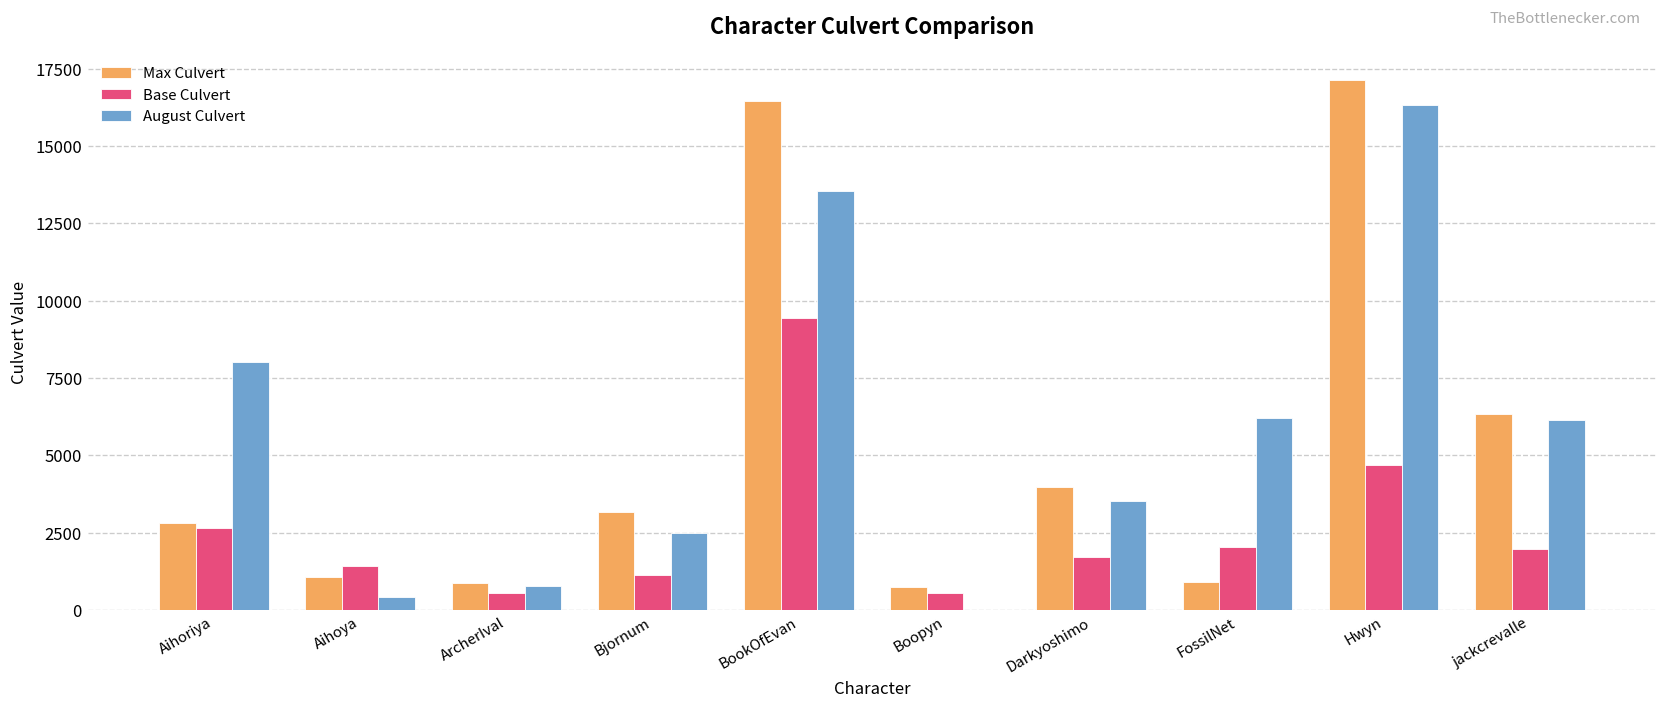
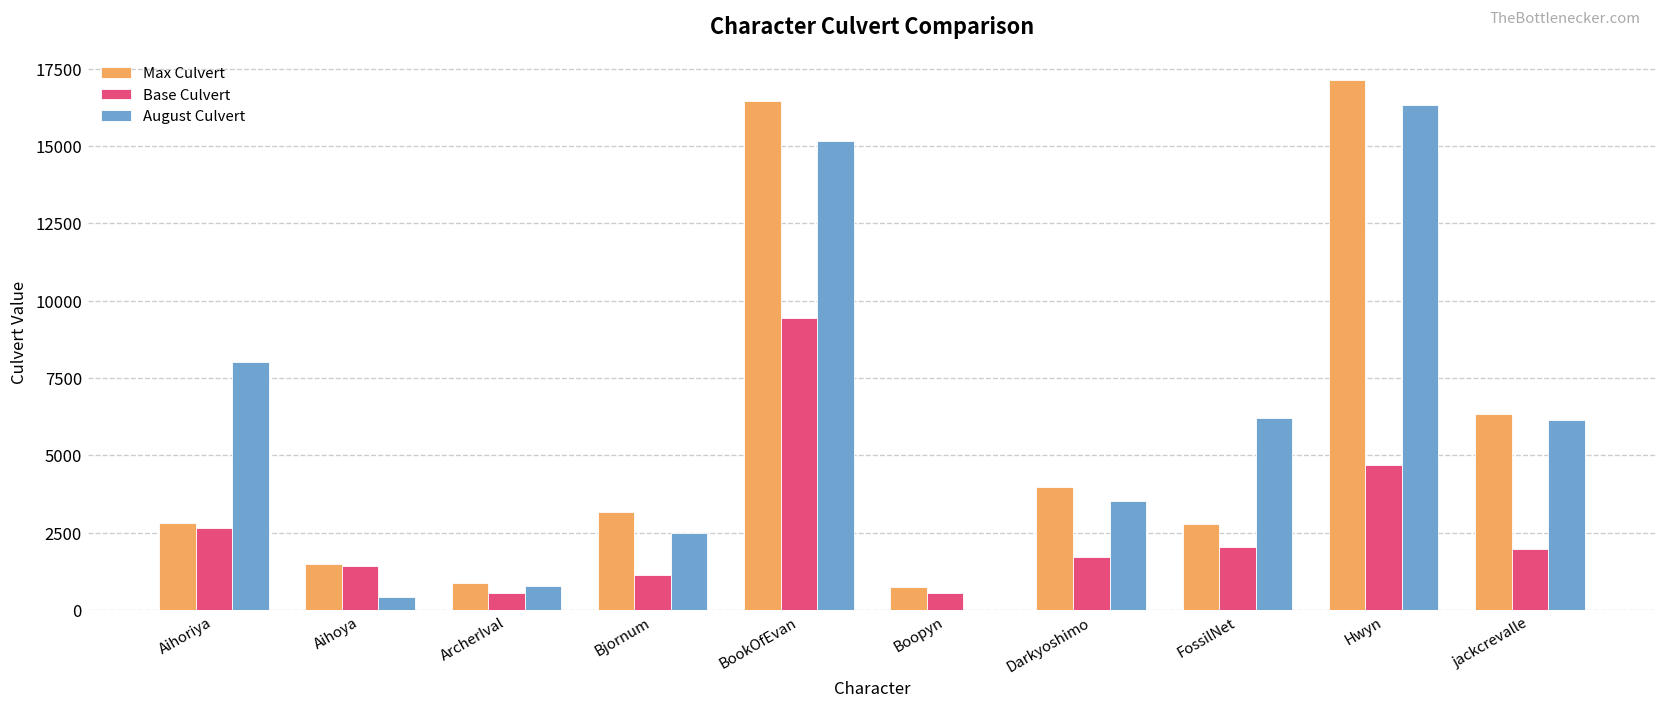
Max Culvert, Aihoya: 1100 -> 1500
August Culvert, BookOfEvan: 13500 -> 15200
Max Culvert, FossilNet: 900 -> 2800
